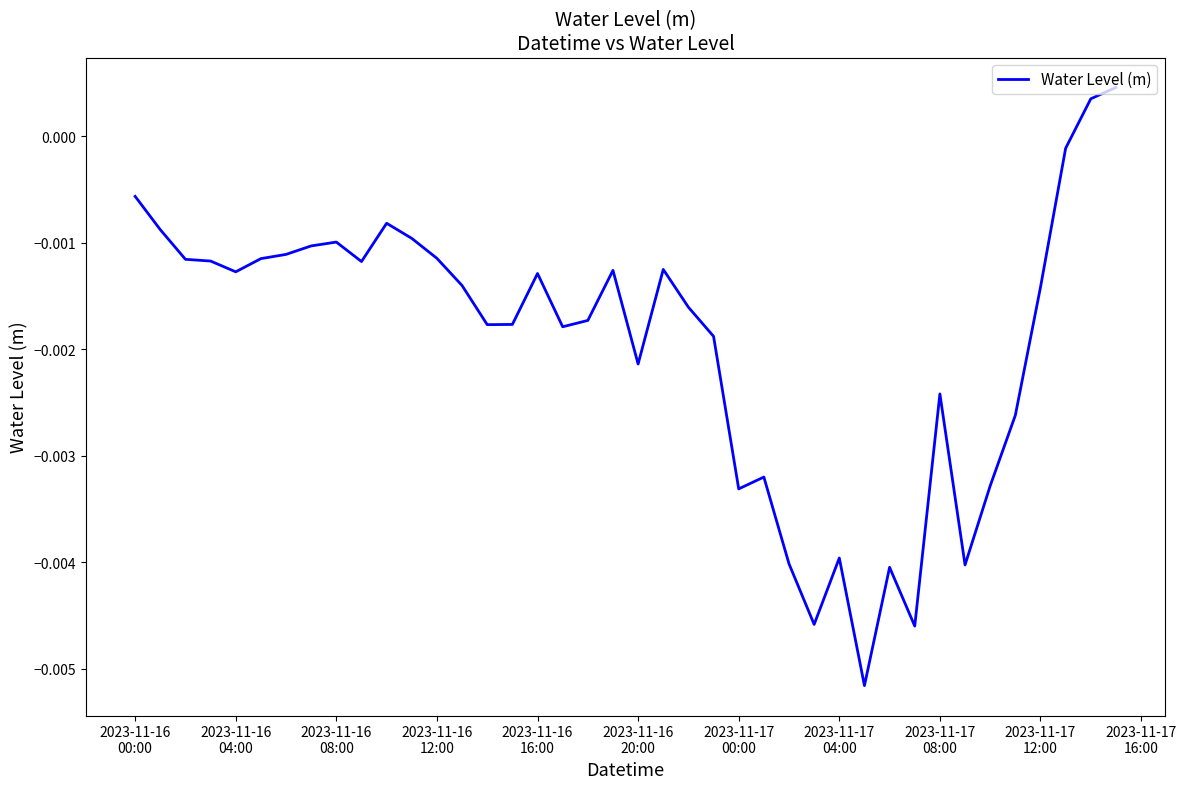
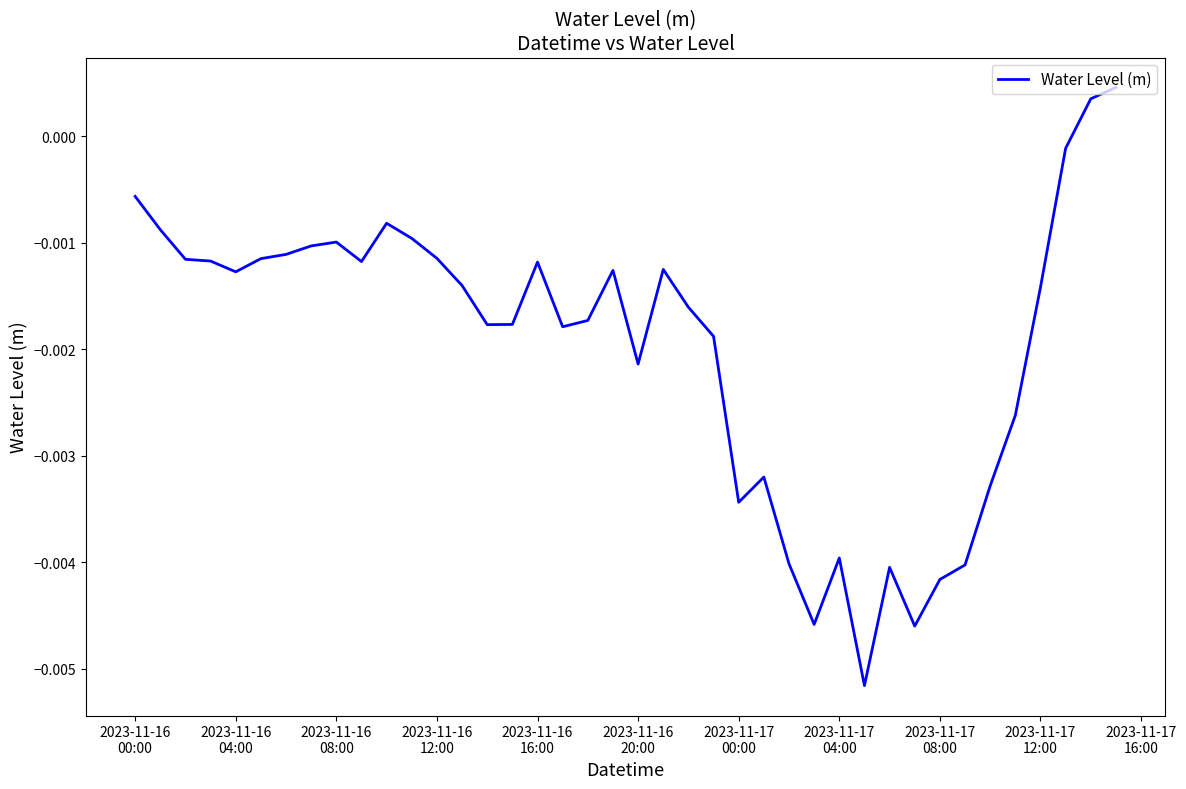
2023-11-16 16:00: -0.00129 -> -0.00118
2023-11-17 00:00: -0.00331 -> -0.00344
2023-11-17 08:00: -0.00242 -> -0.00416
